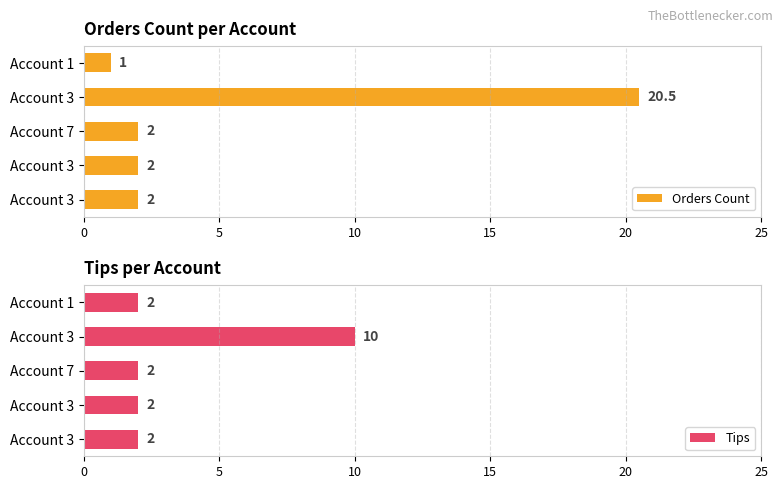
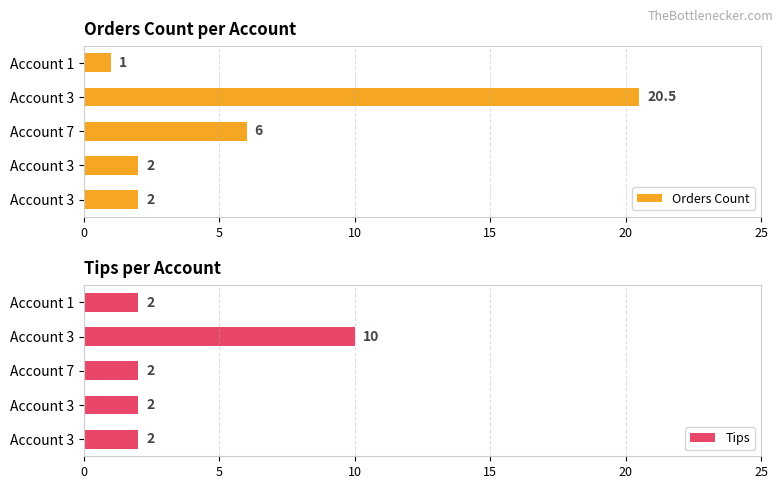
Orders Count per Account, Account 7: 2 -> 6
